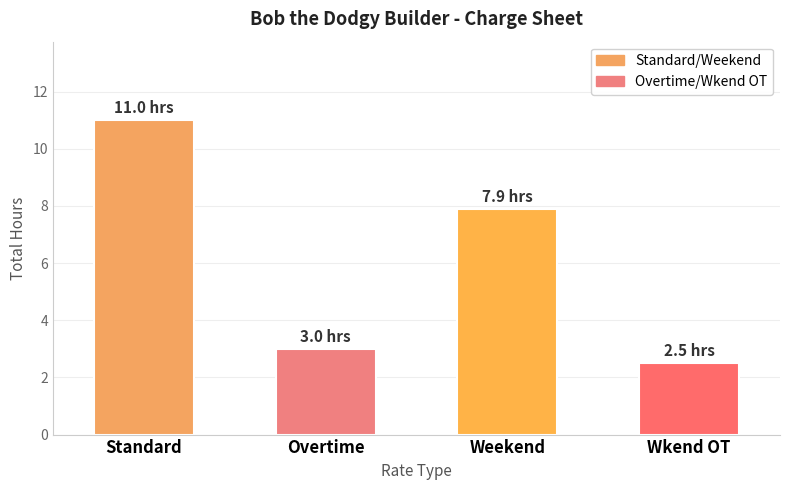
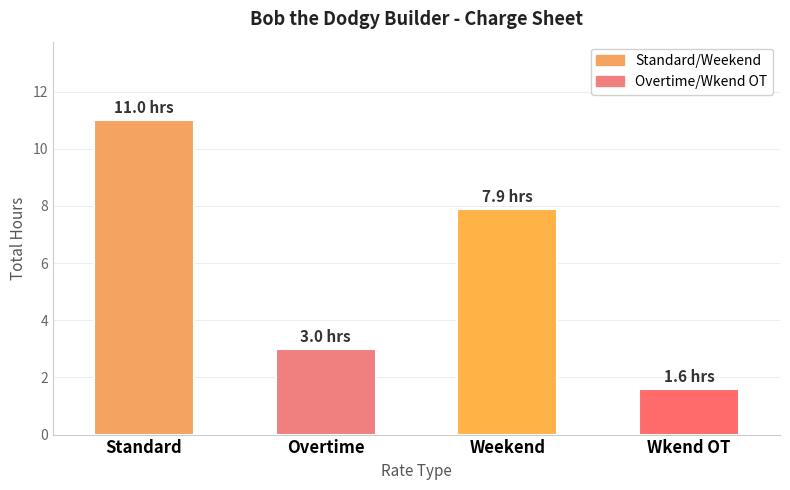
Wkend OT: 2.5 -> 1.6
